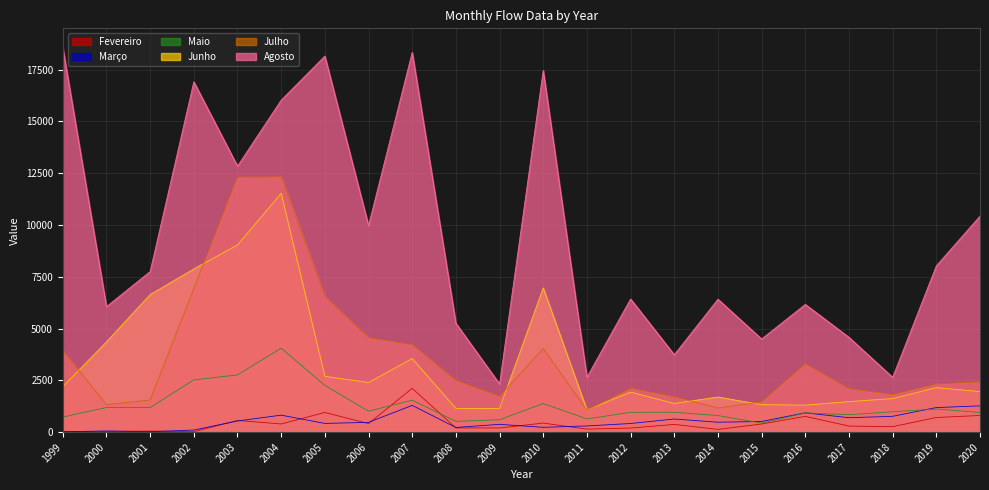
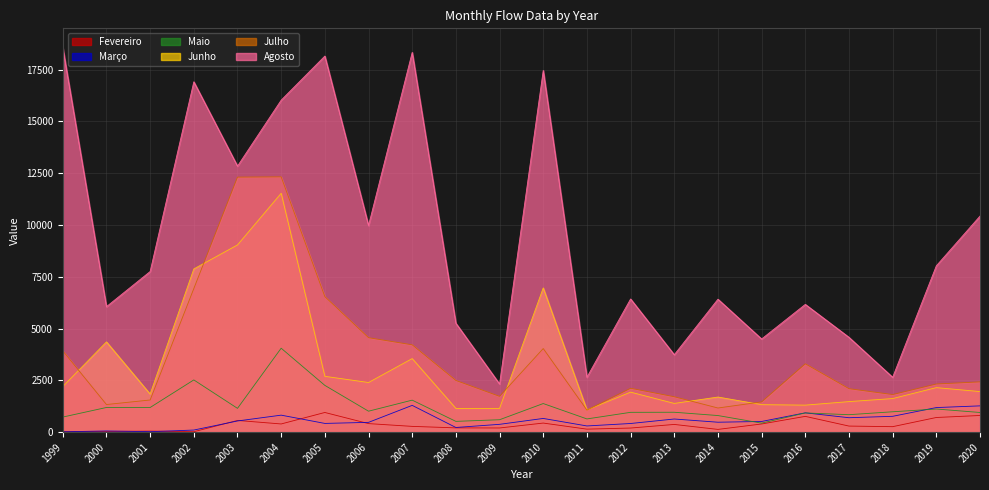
Junho, 2001: 6600 -> 1800
Maio, 2003: 2800 -> 1200
Fevereiro, 2007: 2100 -> 300
Março, 2010: 200 -> 700
